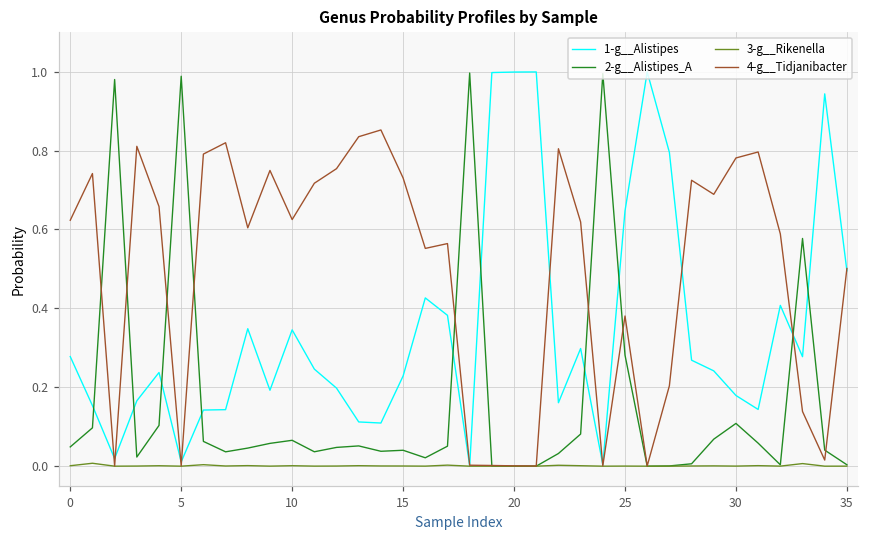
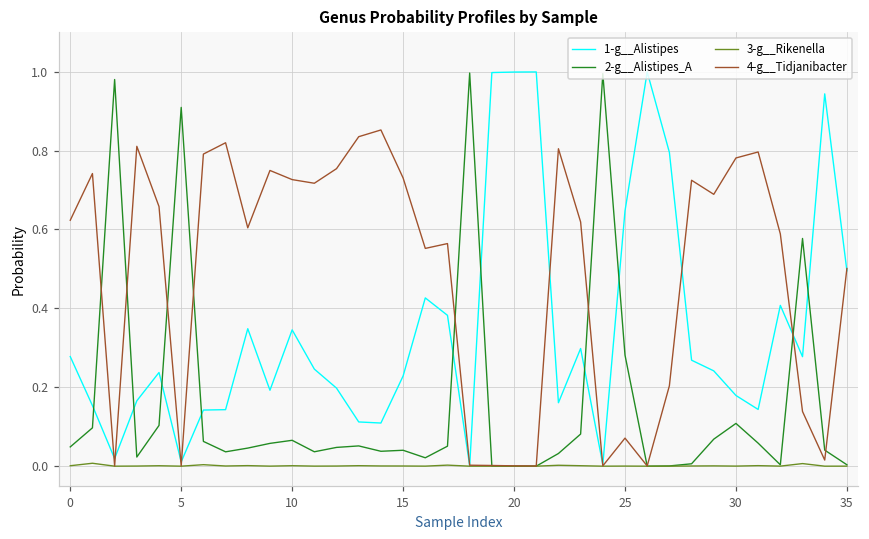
2-g__Alistipes_A, 5: 0.99 -> 0.91
4-g__Tidjanibacter, 10: 0.63 -> 0.73
4-g__Tidjanibacter, 25: 0.38 -> 0.07
